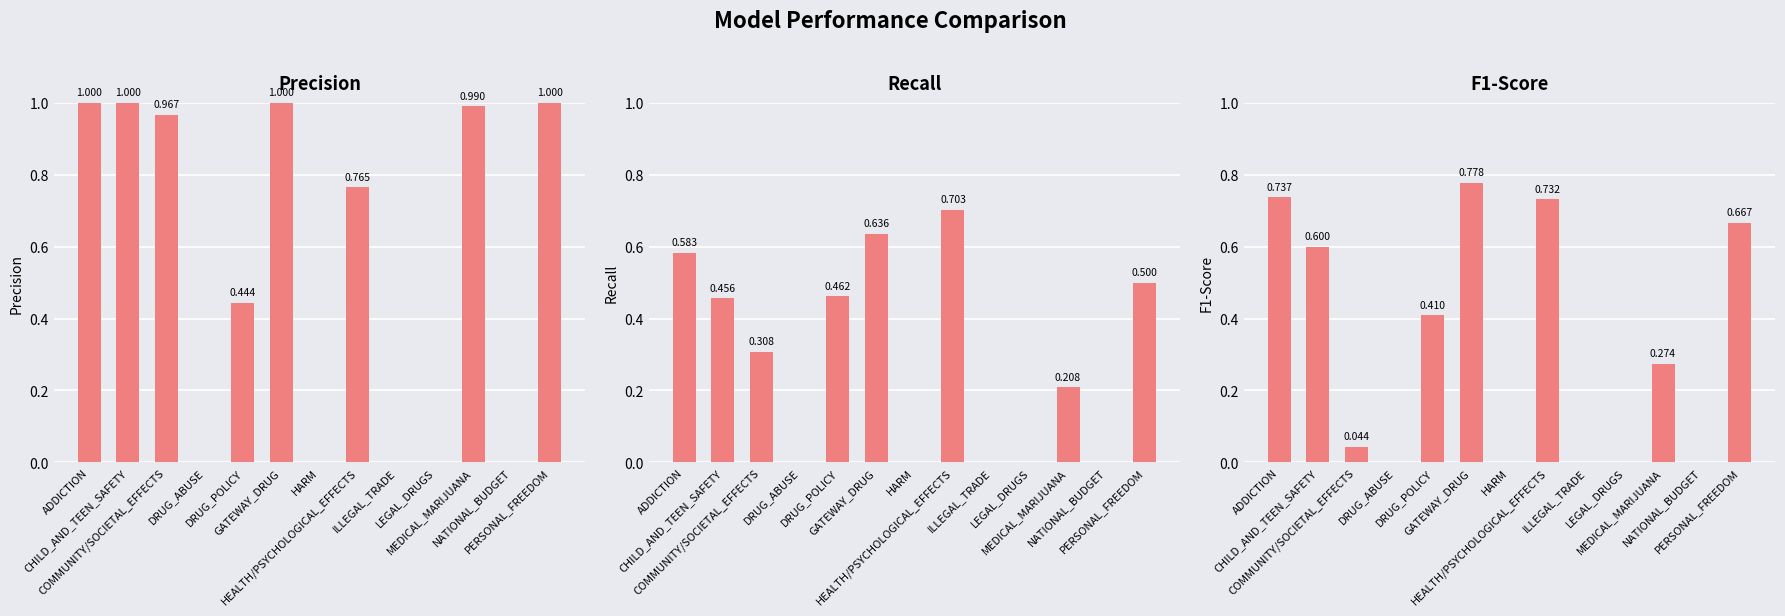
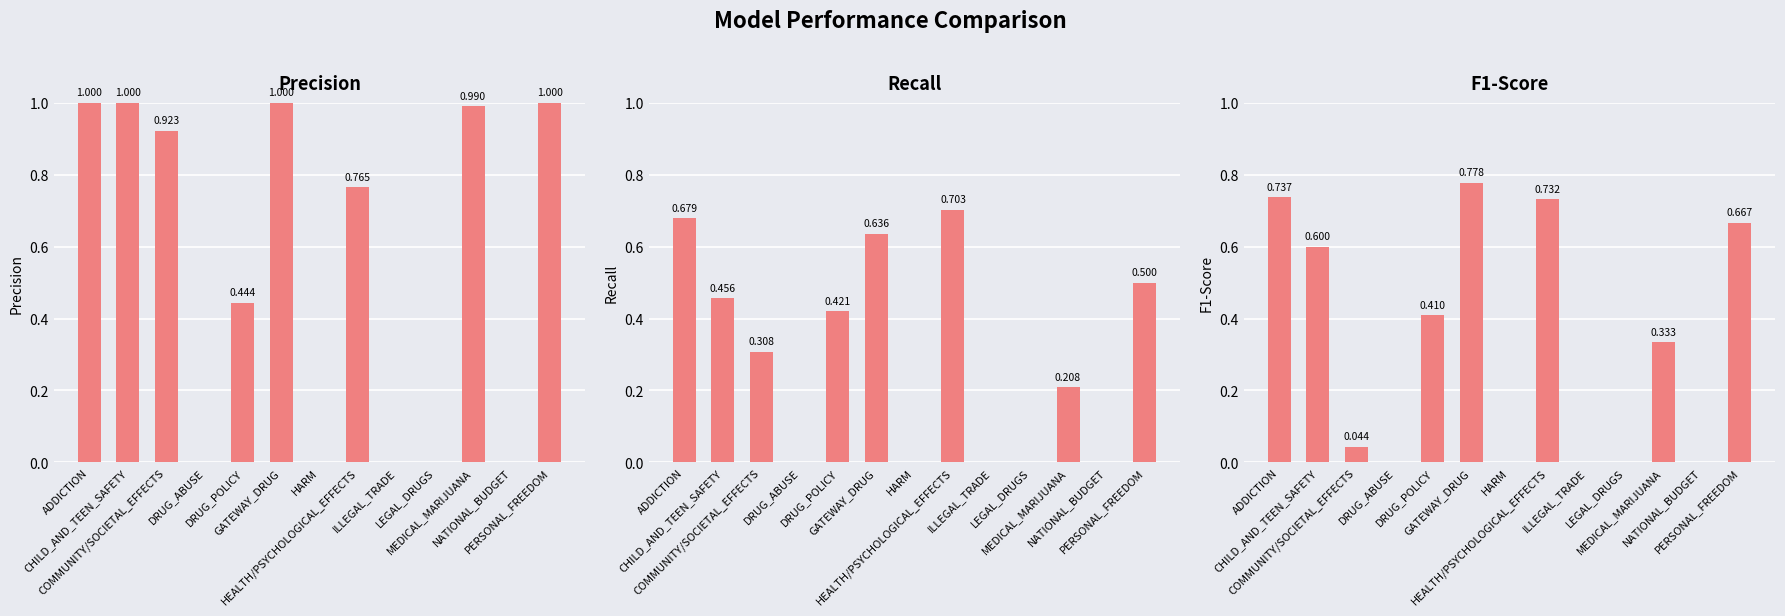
Precision, COMMUNITY/SOCIETAL_EFFECTS: 0.967 -> 0.923
Recall, ADDICTION: 0.583 -> 0.679
Recall, DRUG_POLICY: 0.462 -> 0.421
F1-Score, MEDICAL_MARIJUANA: 0.274 -> 0.333
